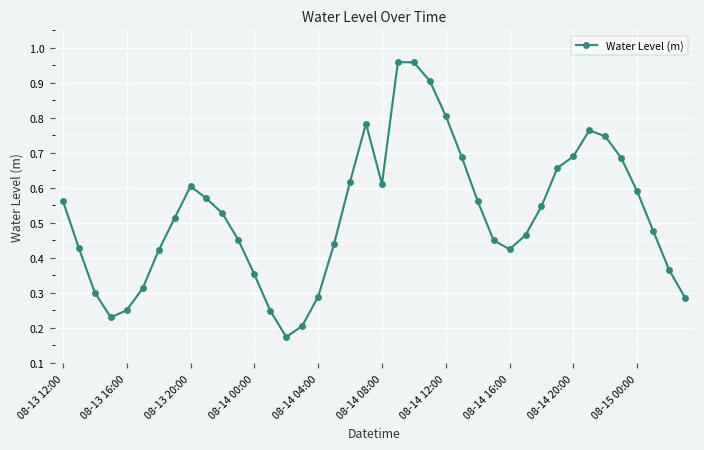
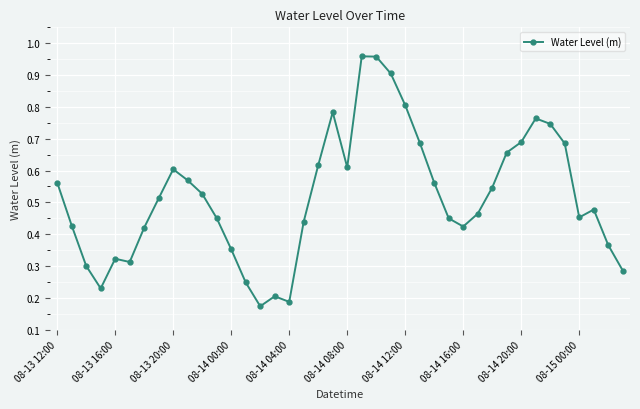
08-13 16:00: 0.25 -> 0.32
08-14 04:00: 0.29 -> 0.19
08-15 00:00: 0.59 -> 0.45
